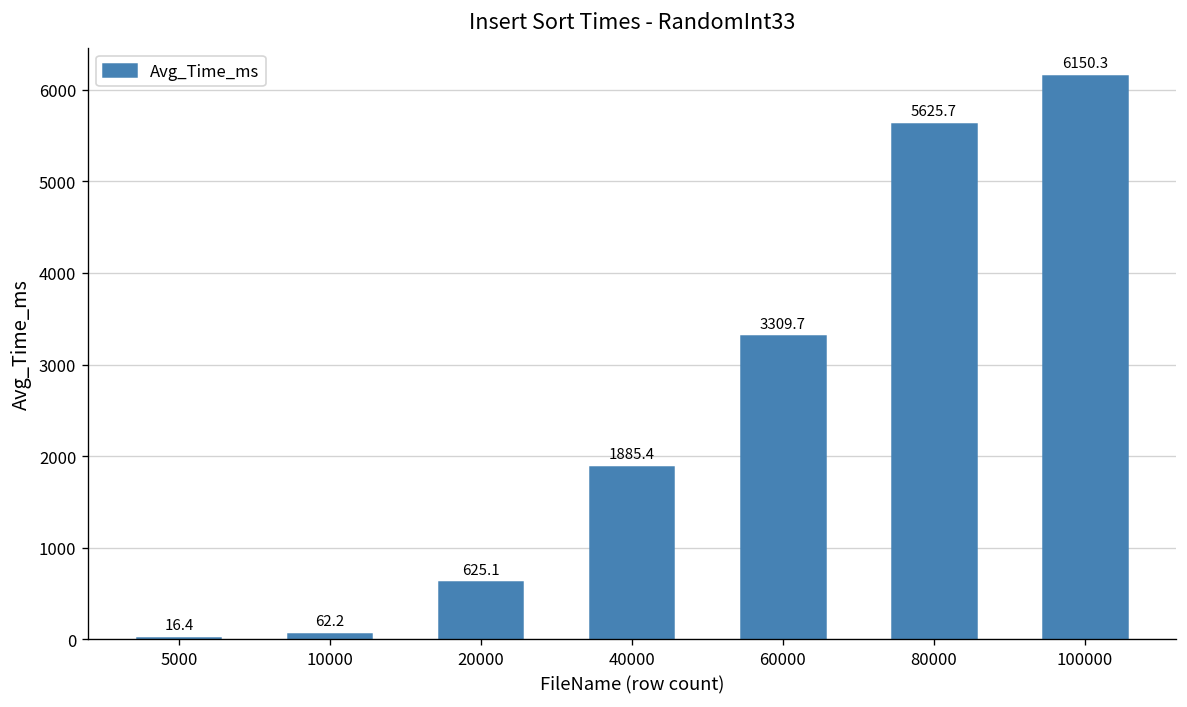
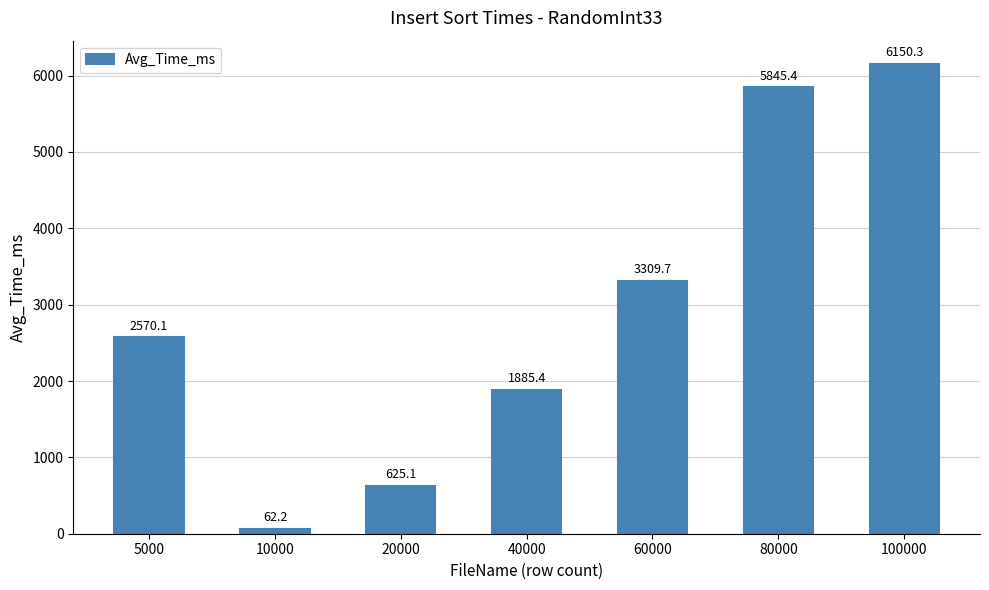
5000: 16.4 -> 2570.1
80000: 5625.7 -> 5845.4
